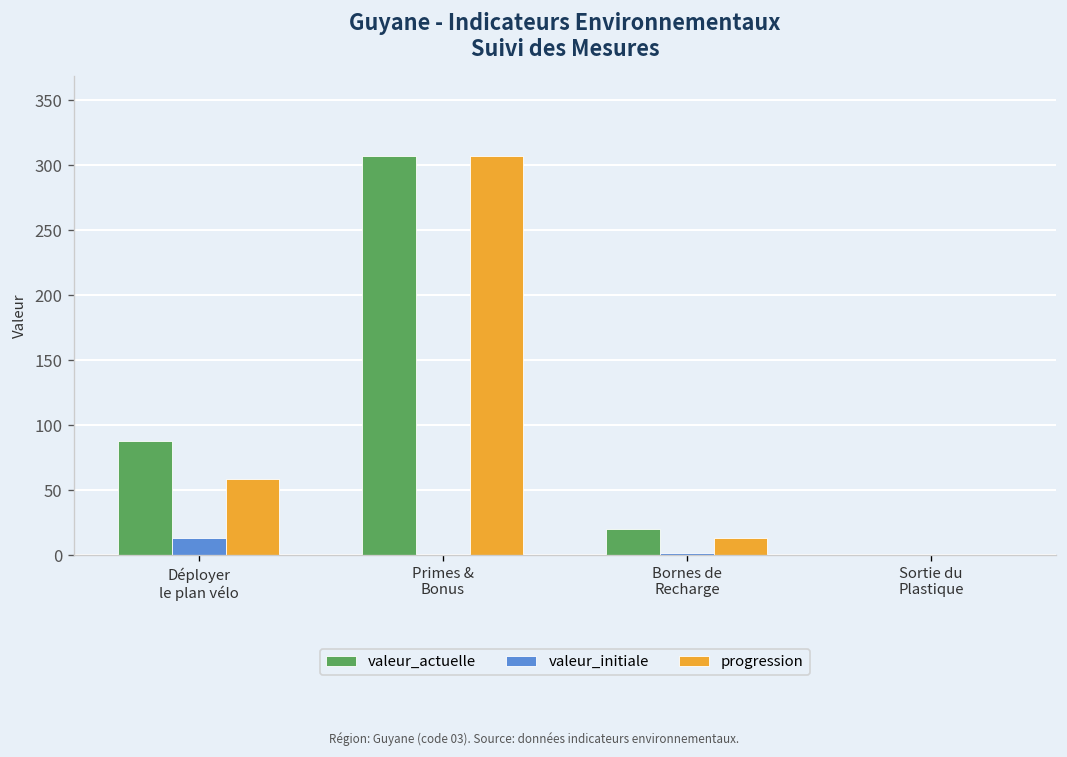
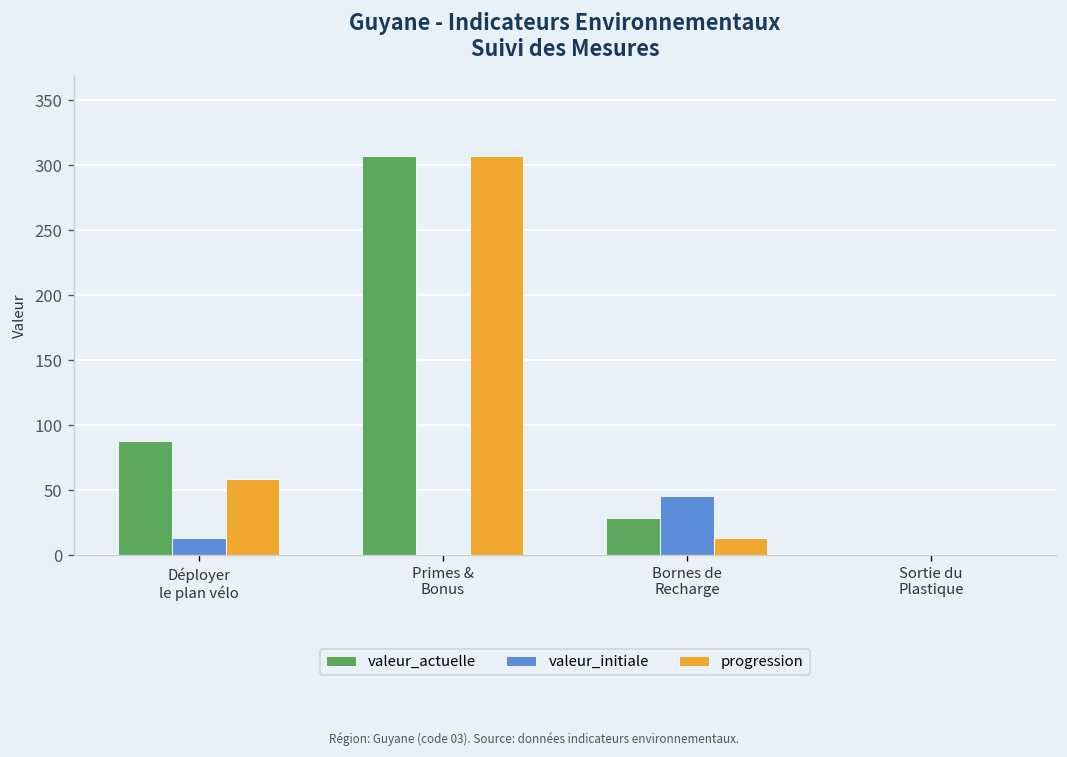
valeur_actuelle, Bornes de Recharge: 21 -> 29
valeur_initiale, Bornes de Recharge: 2 -> 46
